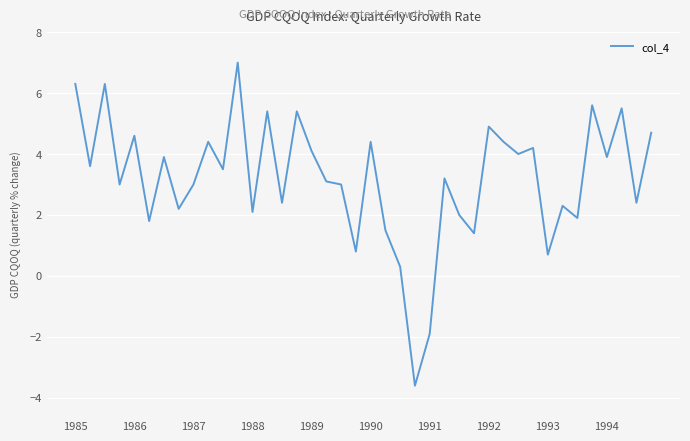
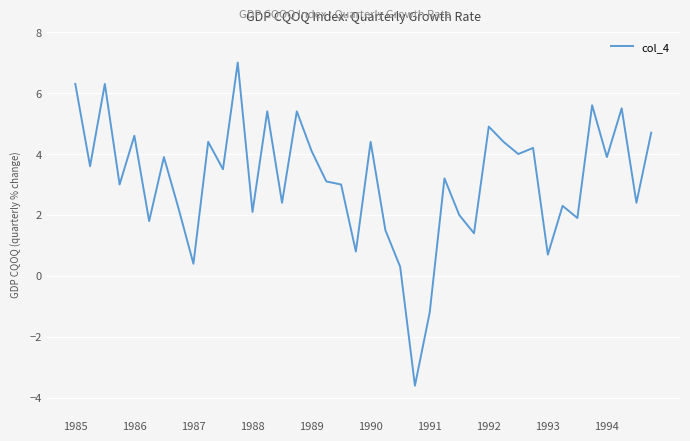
1987: 3.0 -> 0.4
1991: -1.9 -> -1.2
